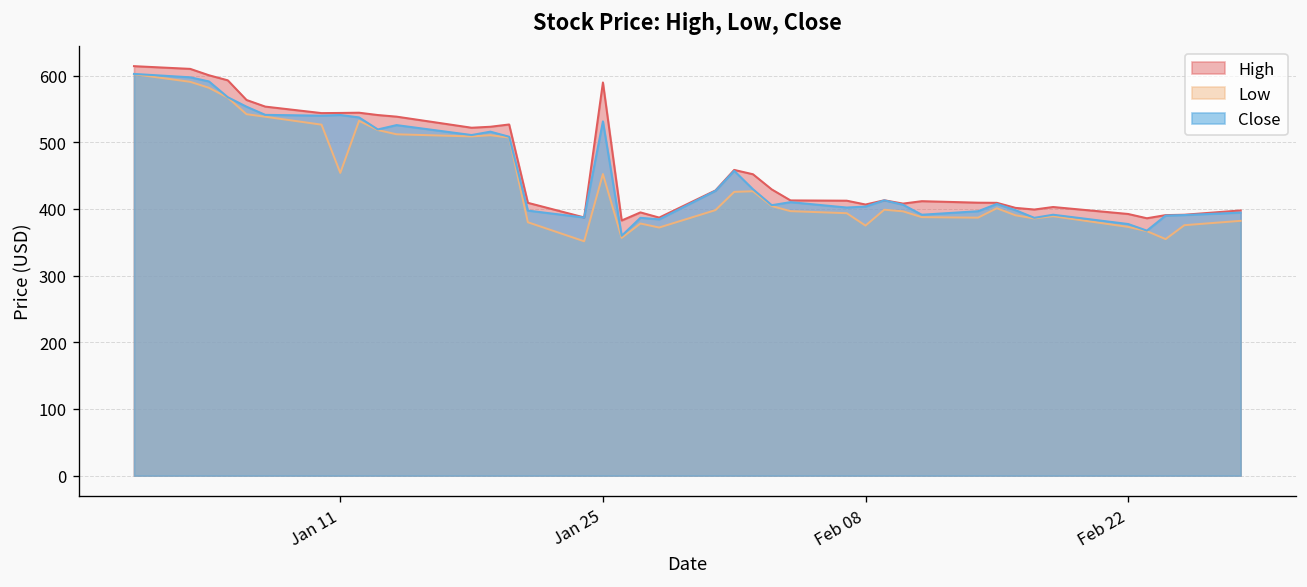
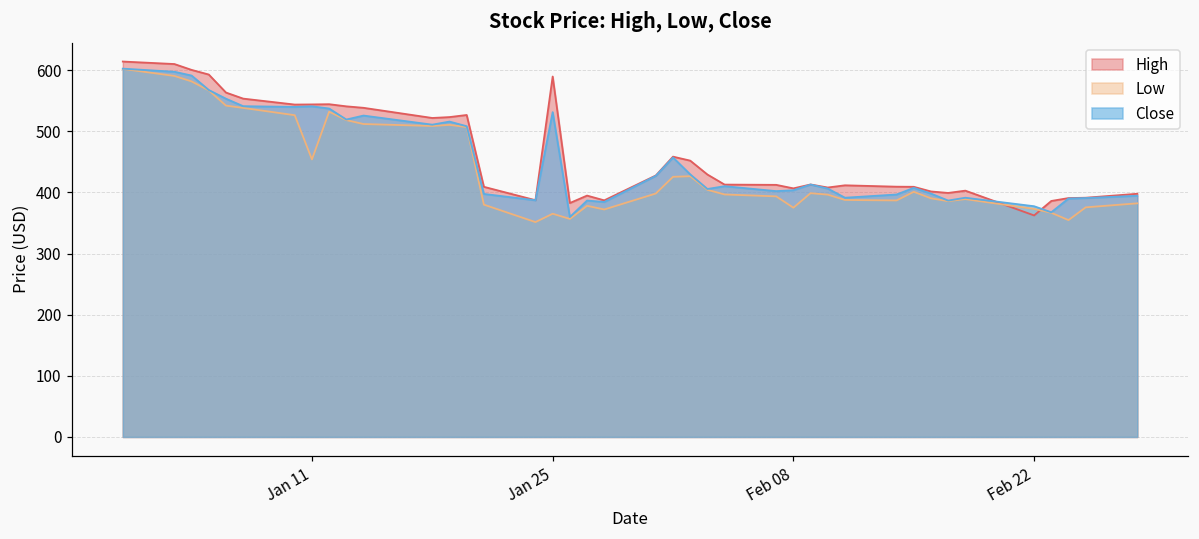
Low, Jan 25: 450 -> 370
High, Feb 22: 390 -> 360
